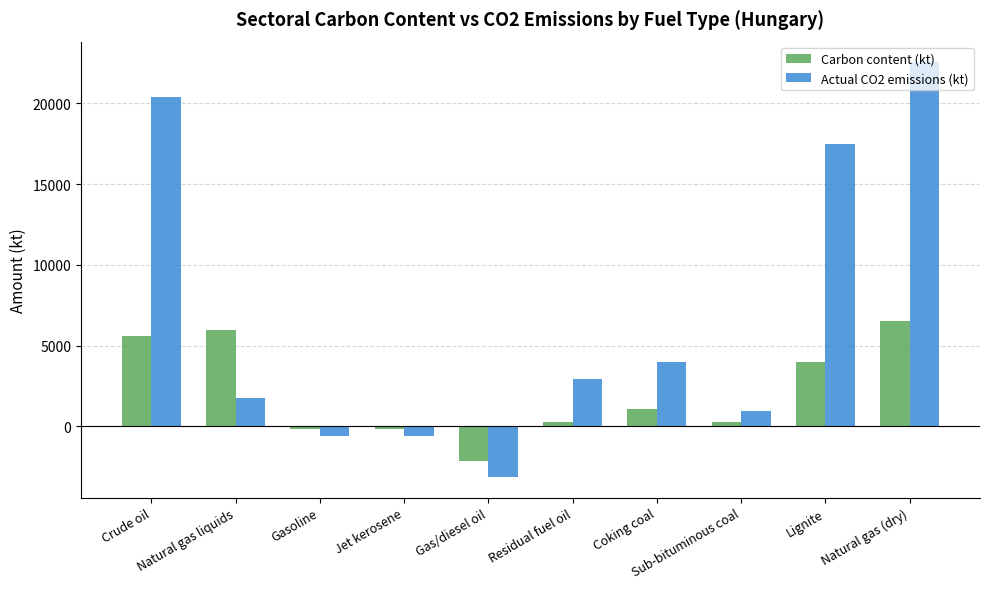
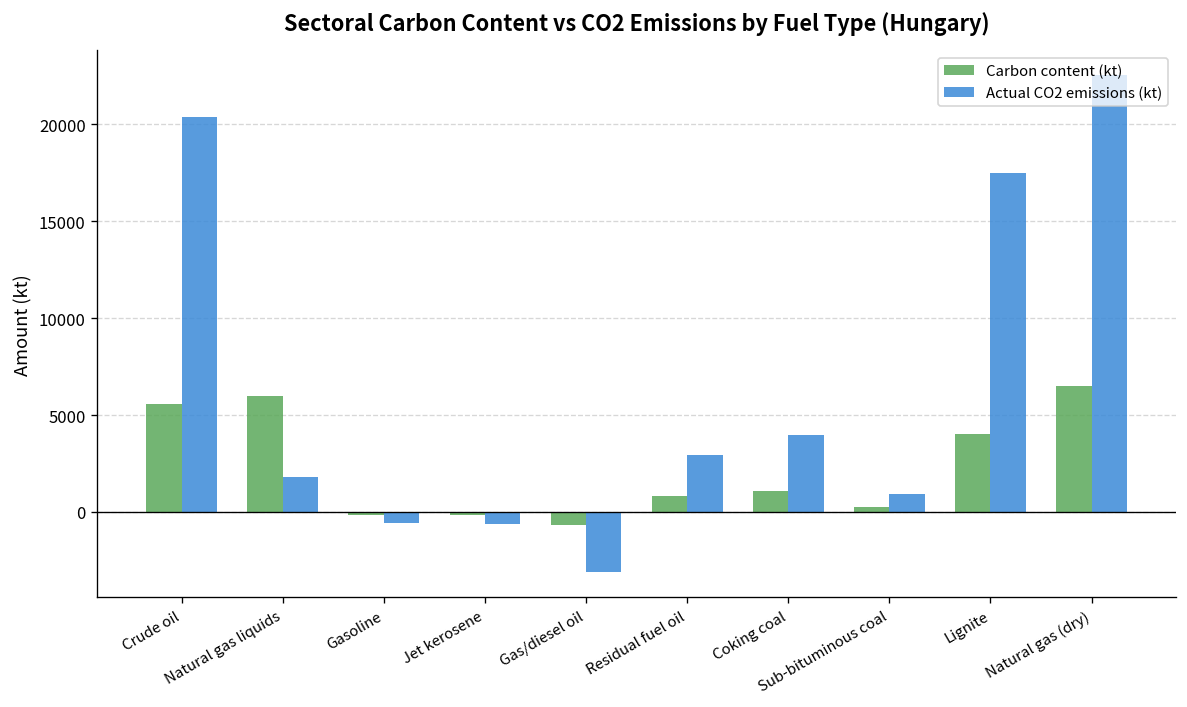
Carbon content (kt), Gas/diesel oil: -2100 -> -700
Carbon content (kt), Residual fuel oil: 300 -> 800
